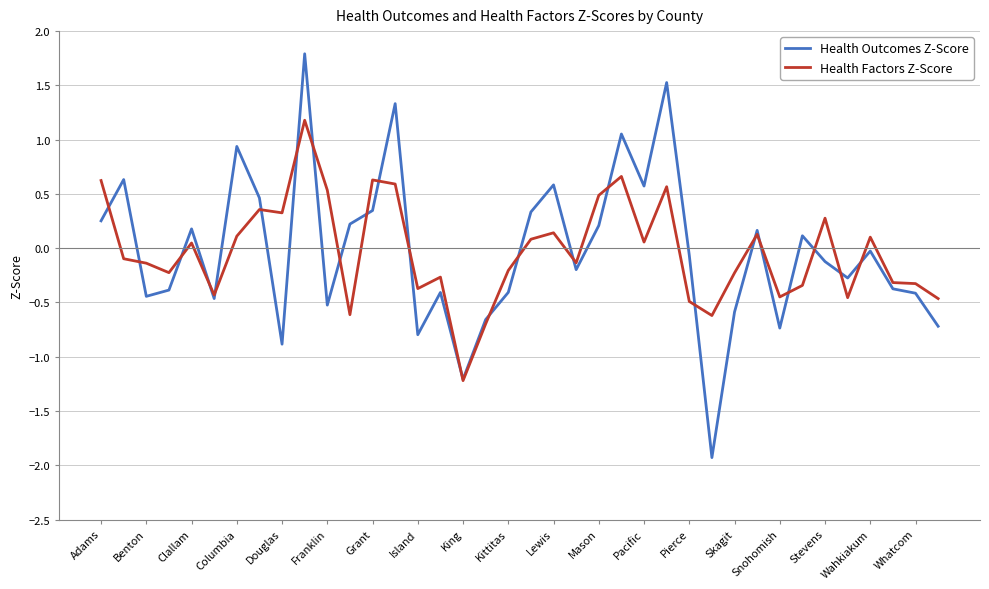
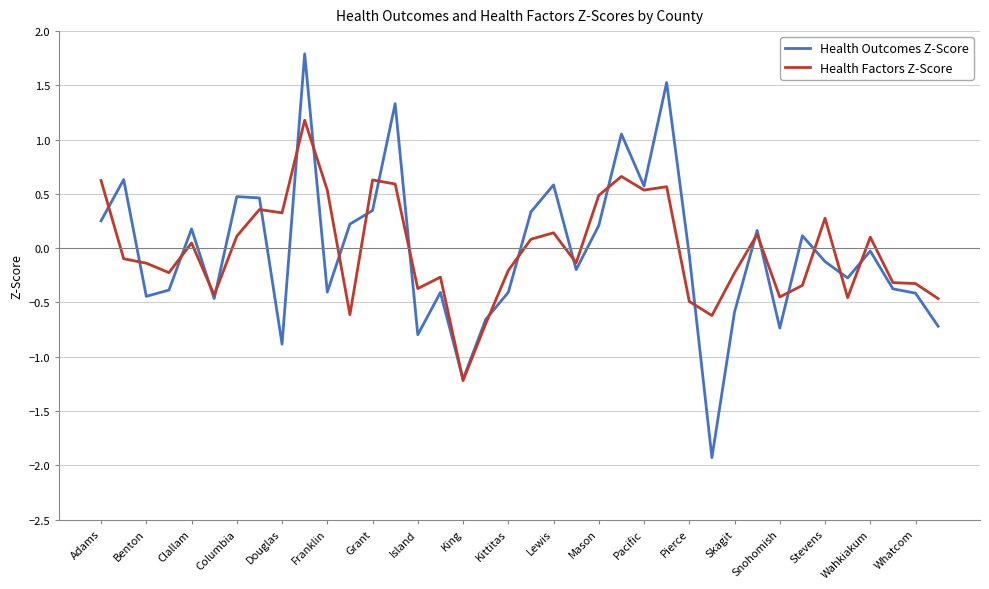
Health Outcomes Z-Score, Columbia: 0.94 -> 0.48
Health Outcomes Z-Score, Franklin: -0.52 -> -0.40
Health Factors Z-Score, Pacific: 0.06 -> 0.54
